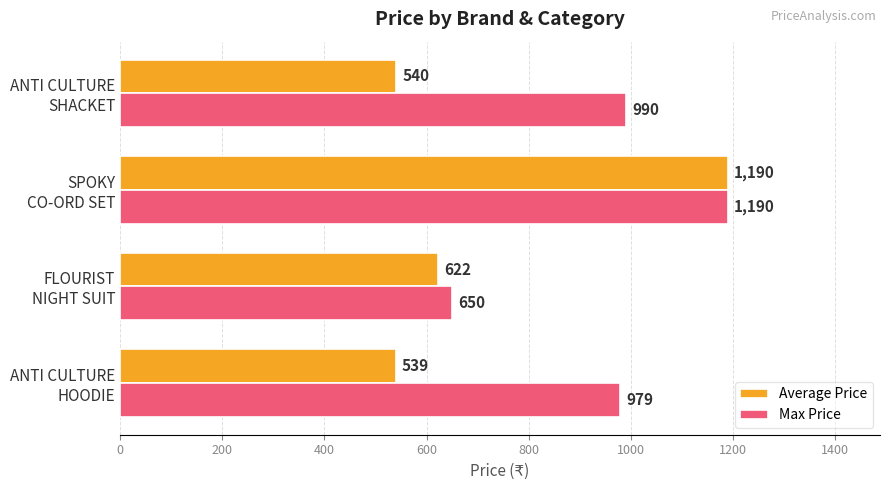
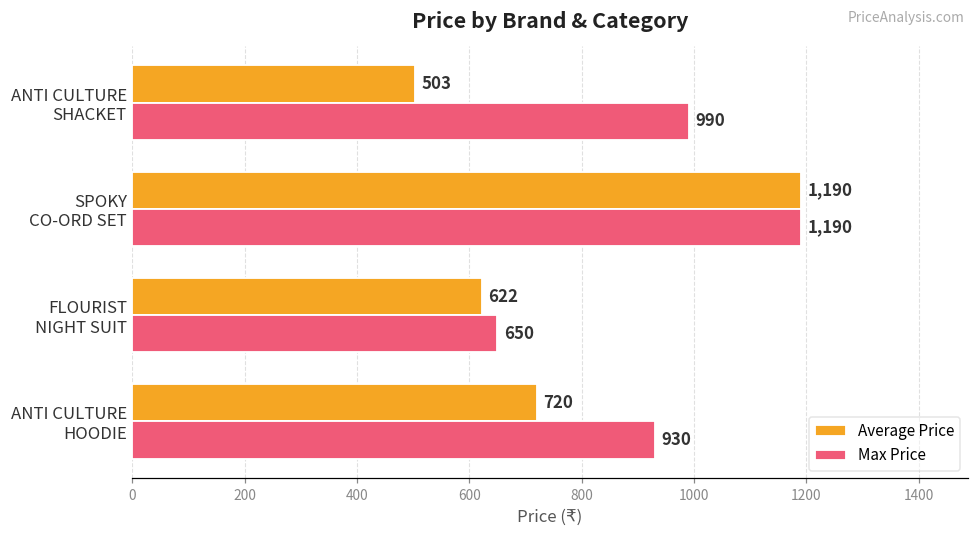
Average Price, ANTI CULTURE SHACKET: 540 -> 503
Average Price, ANTI CULTURE HOODIE: 539 -> 720
Max Price, ANTI CULTURE HOODIE: 979 -> 930
